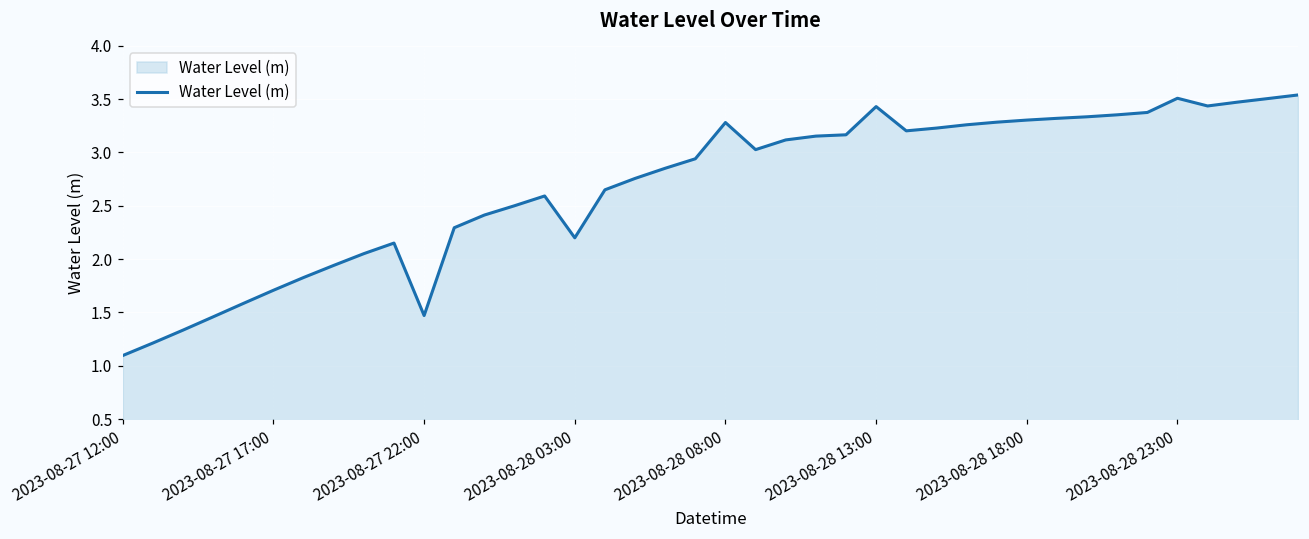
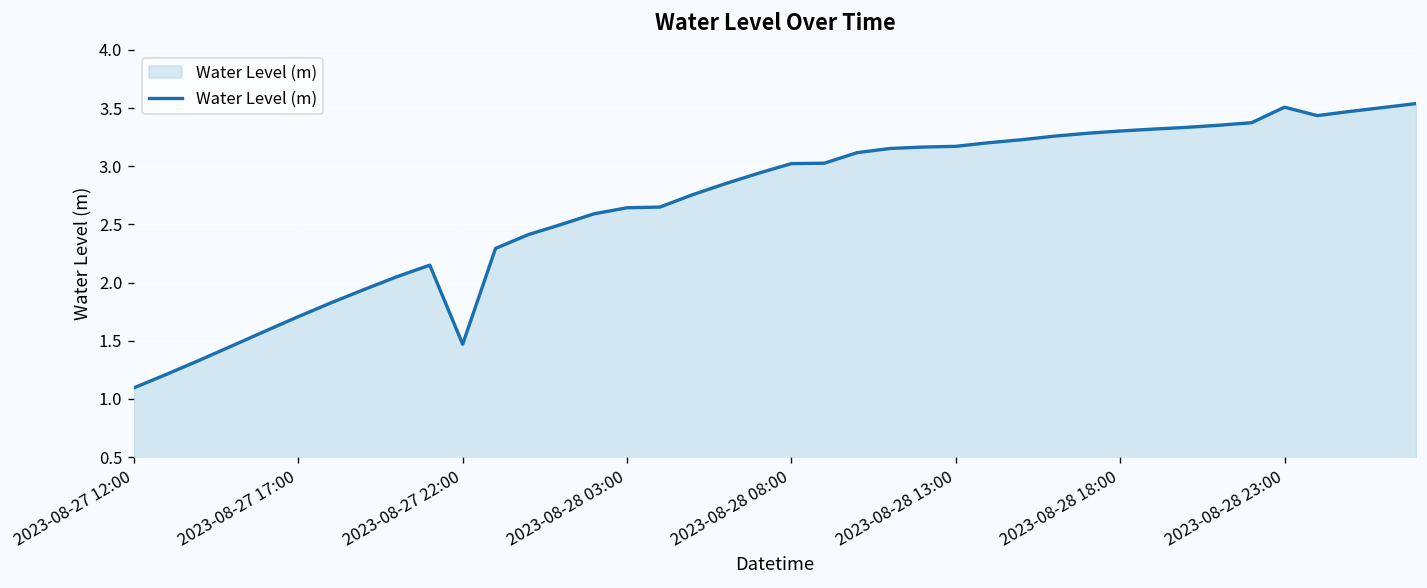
2023-08-28 03:00: 2.2 -> 2.6
2023-08-28 08:00: 3.3 -> 3.0
2023-08-28 13:00: 3.4 -> 3.2
